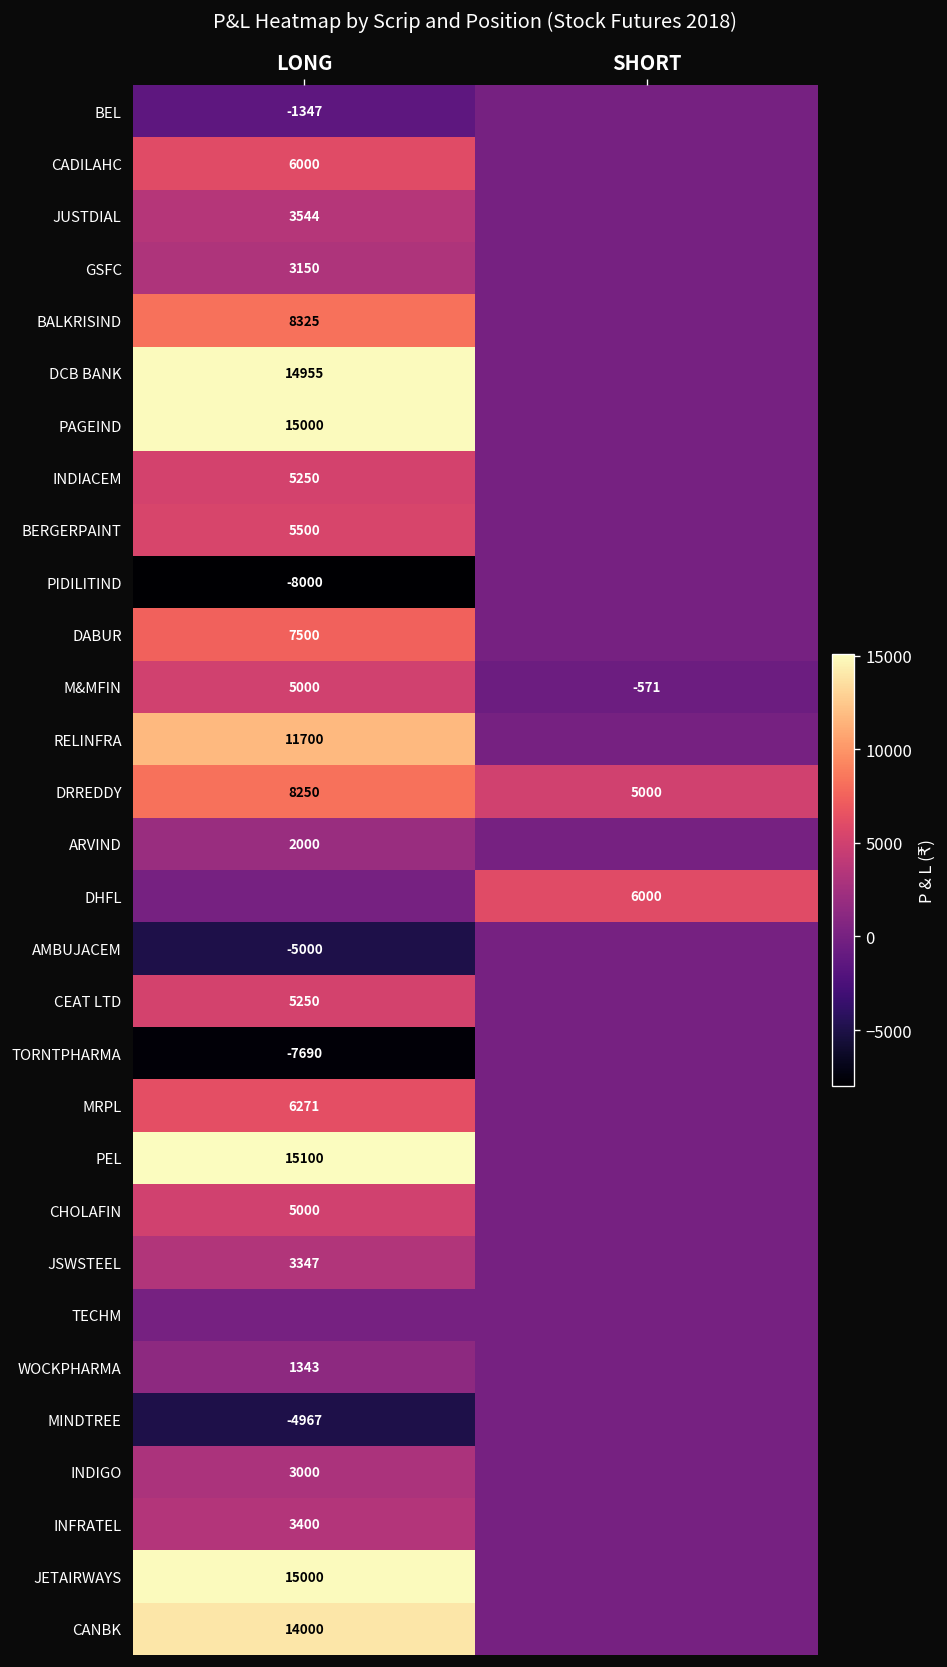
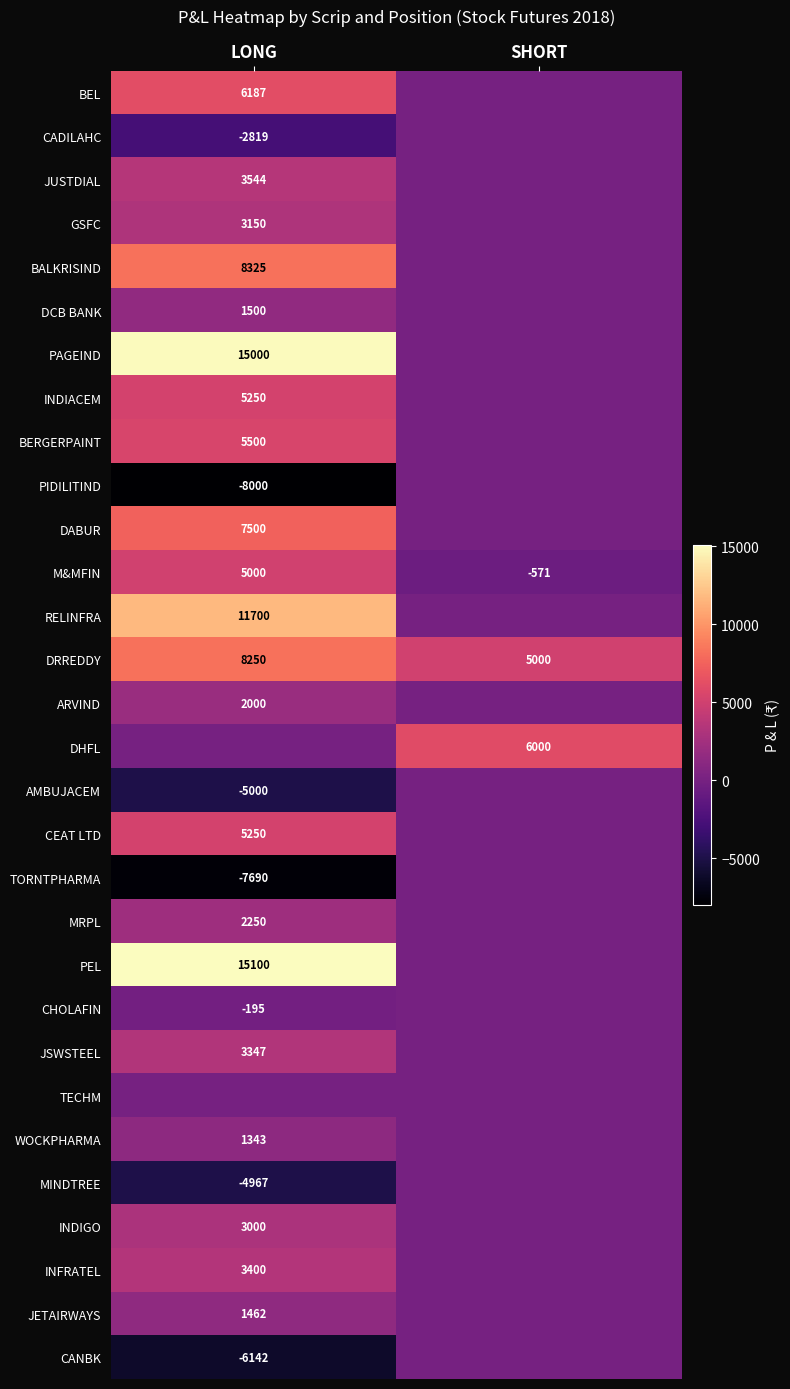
BEL, LONG: -1347 -> 6187
CADILAHC, LONG: 6000 -> -2819
DCB BANK, LONG: 14955 -> 1500
MRPL, LONG: 6271 -> 2250
CHOLAFIN, LONG: 5000 -> -195
JETAIRWAYS, LONG: 15000 -> 1462
CANBK, LONG: 14000 -> -6142
